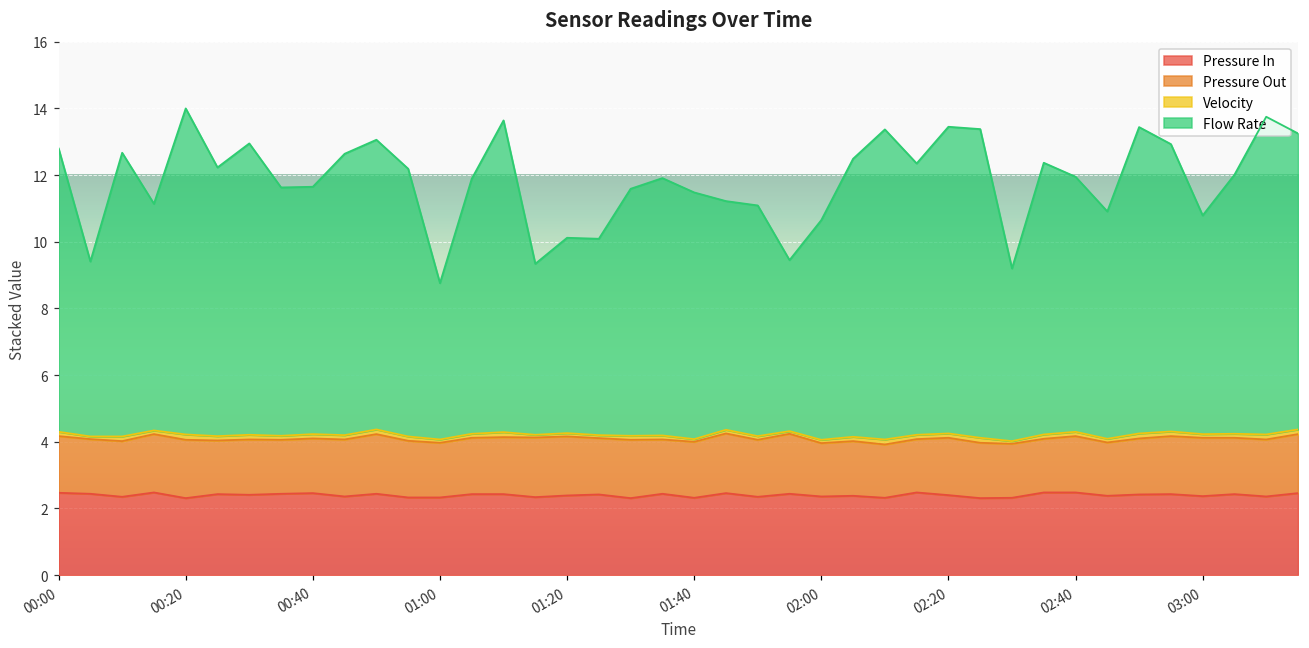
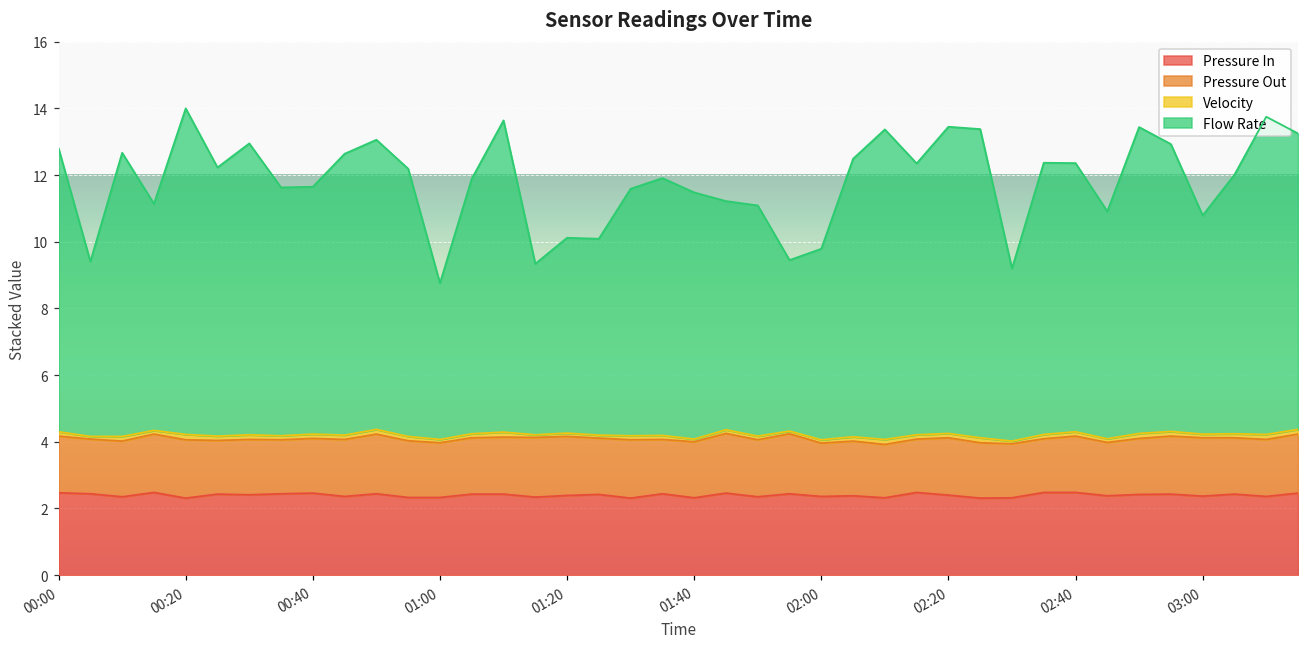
Flow Rate, 02:00: 6.6 -> 5.7
Flow Rate, 02:40: 7.6 -> 8.1
